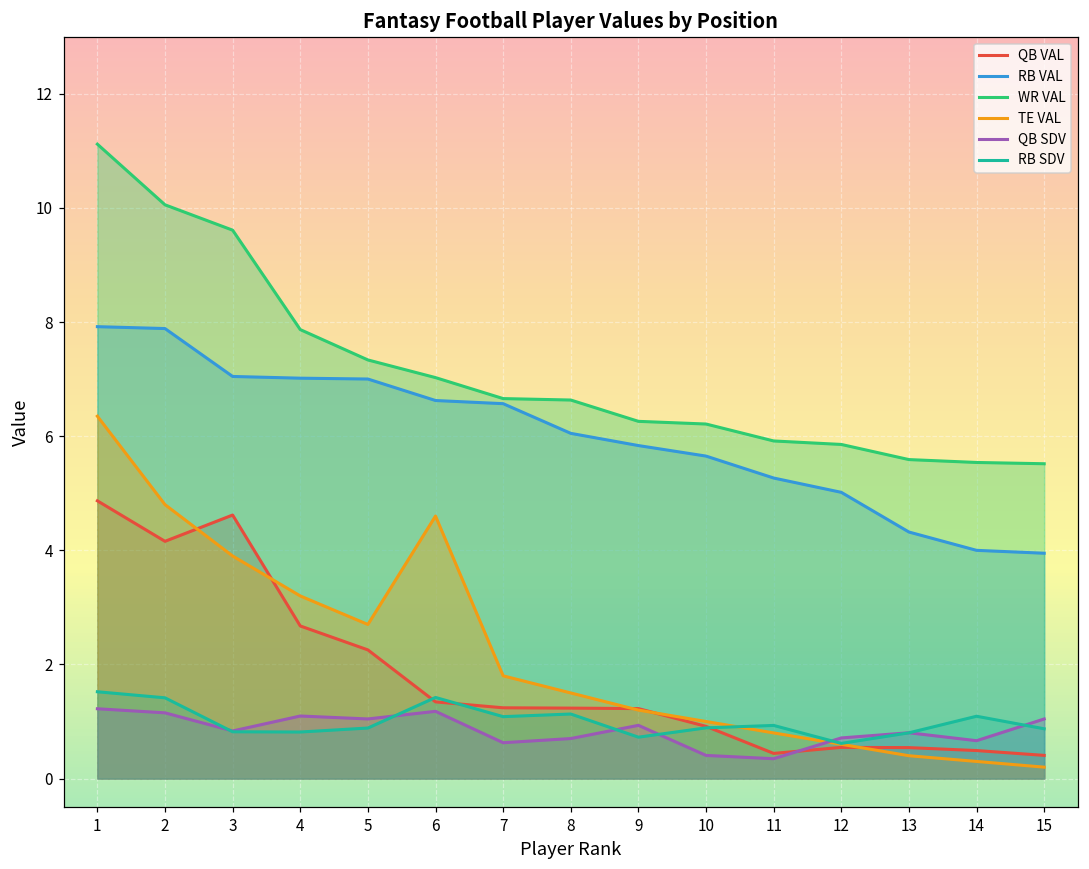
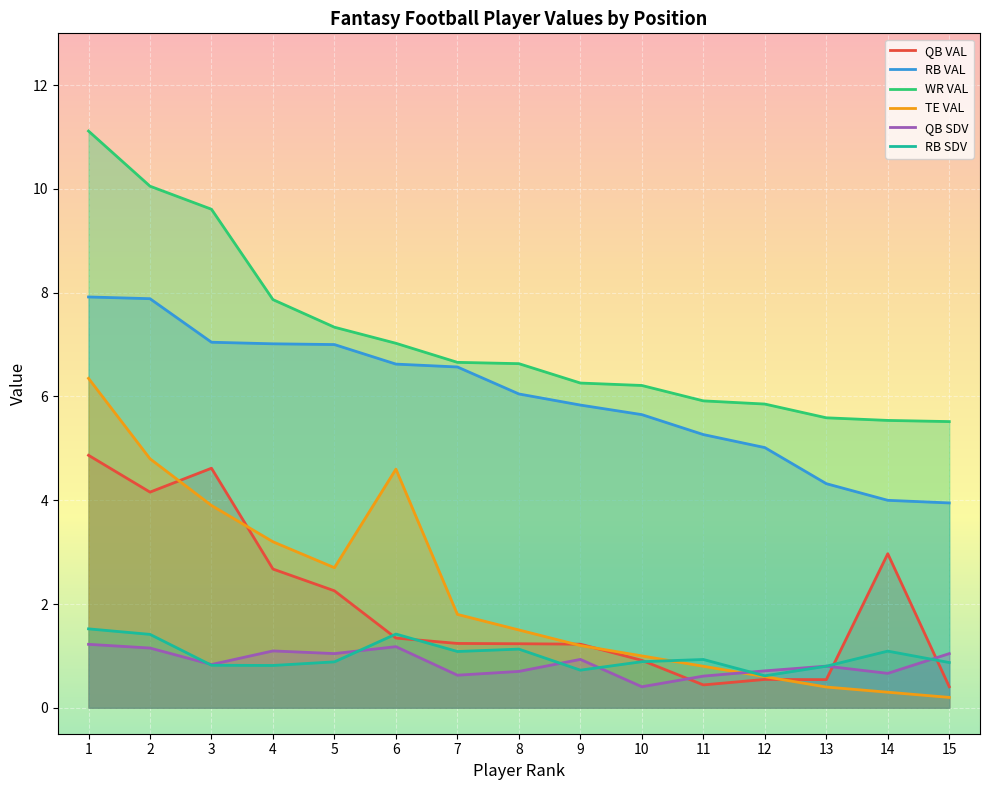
QB SDV, 11: 0.3 -> 0.6
QB VAL, 14: 0.5 -> 3.0
